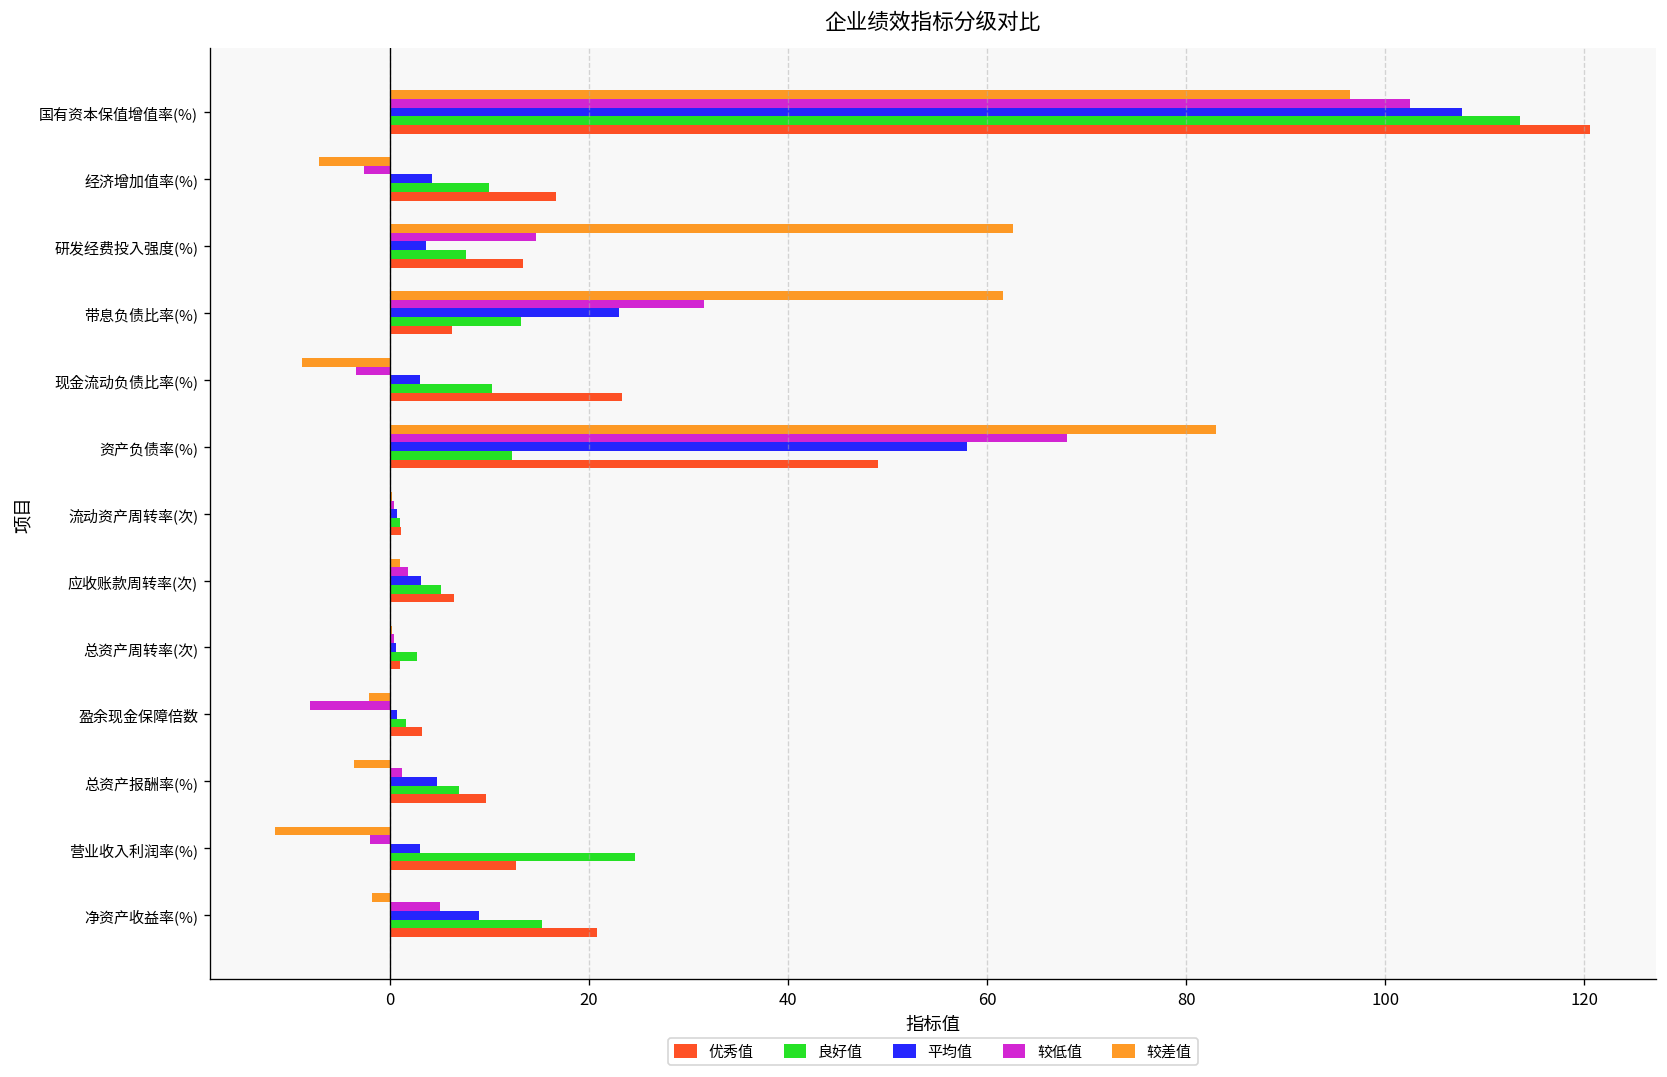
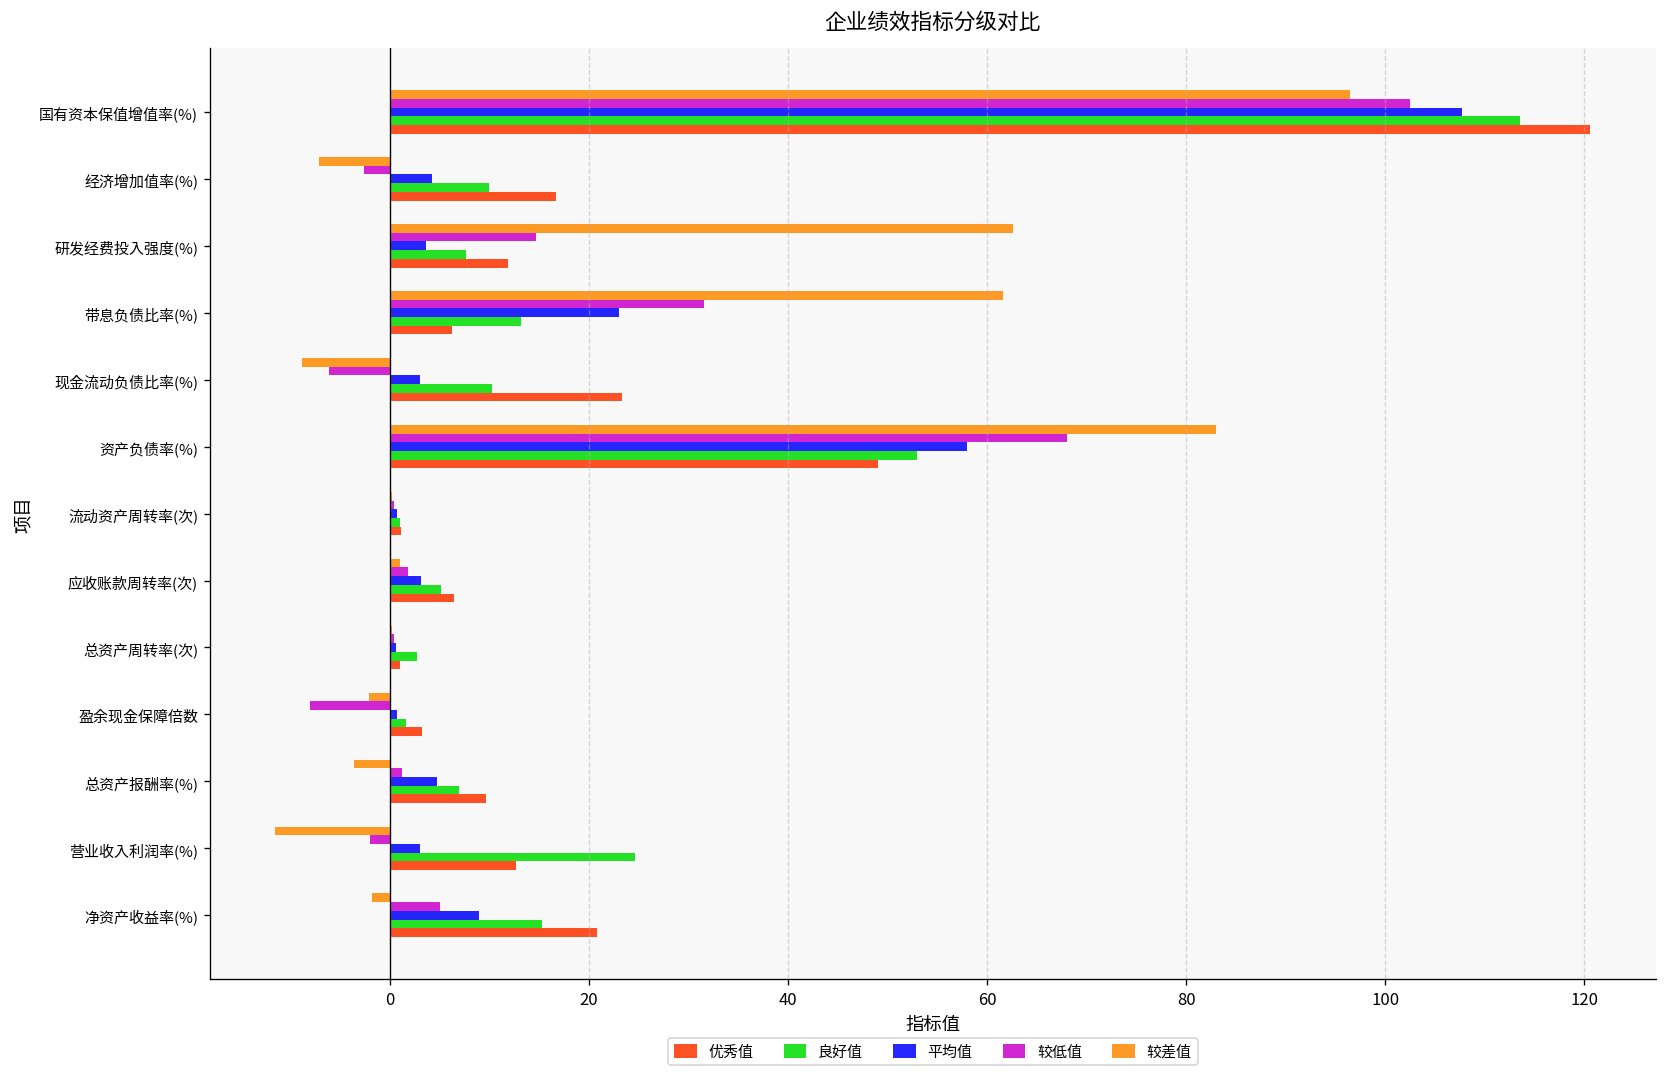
优秀值, 研发经费投入强度(%): 13 -> 12
较低值, 现金流动负债比率(%): -3 -> -6
良好值, 资产负债率(%): 12 -> 53
